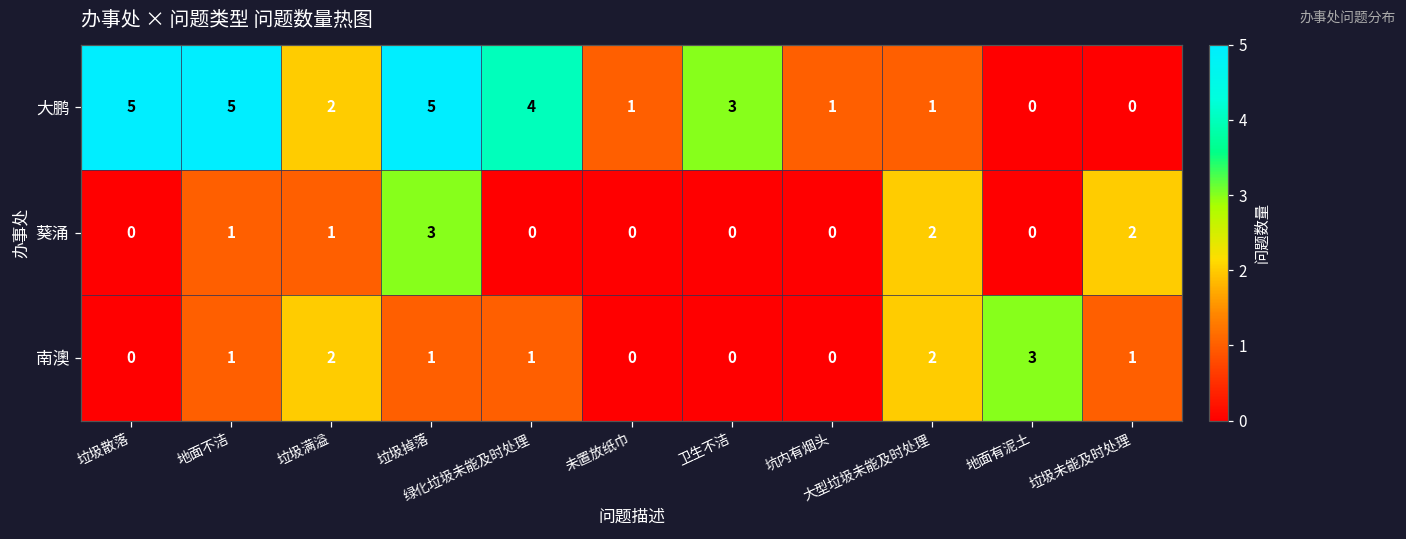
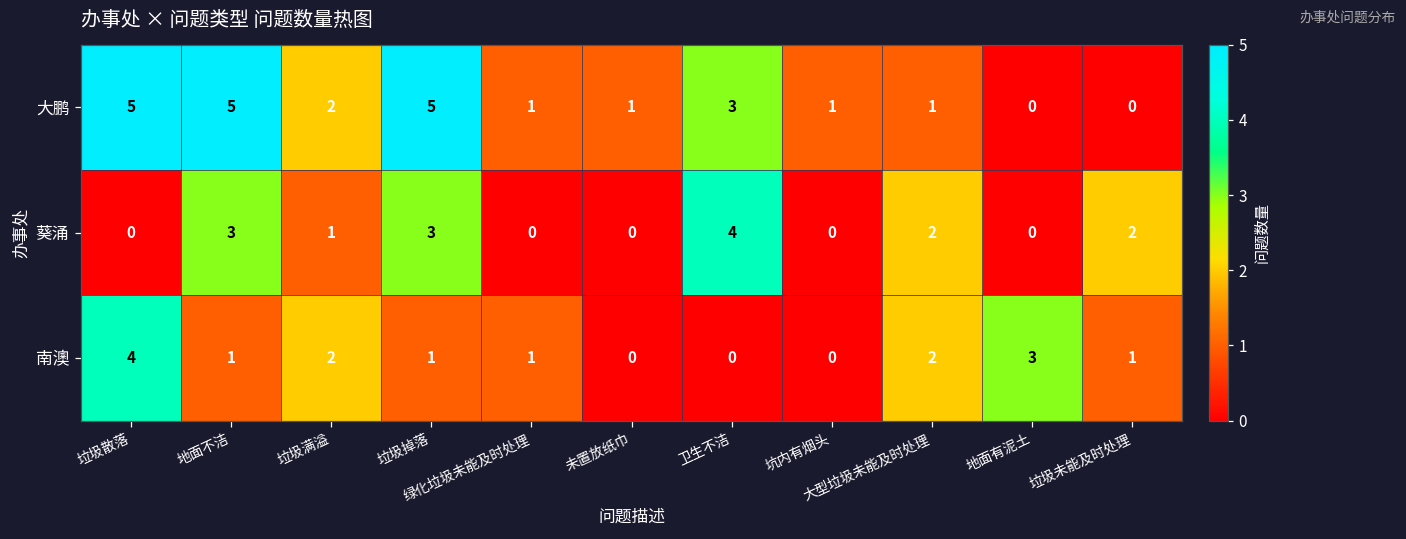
大鹏, 绿化垃圾未能及时处理: 4 -> 1
葵涌, 地面不洁: 1 -> 3
葵涌, 卫生不洁: 0 -> 4
南澳, 垃圾散落: 0 -> 4
